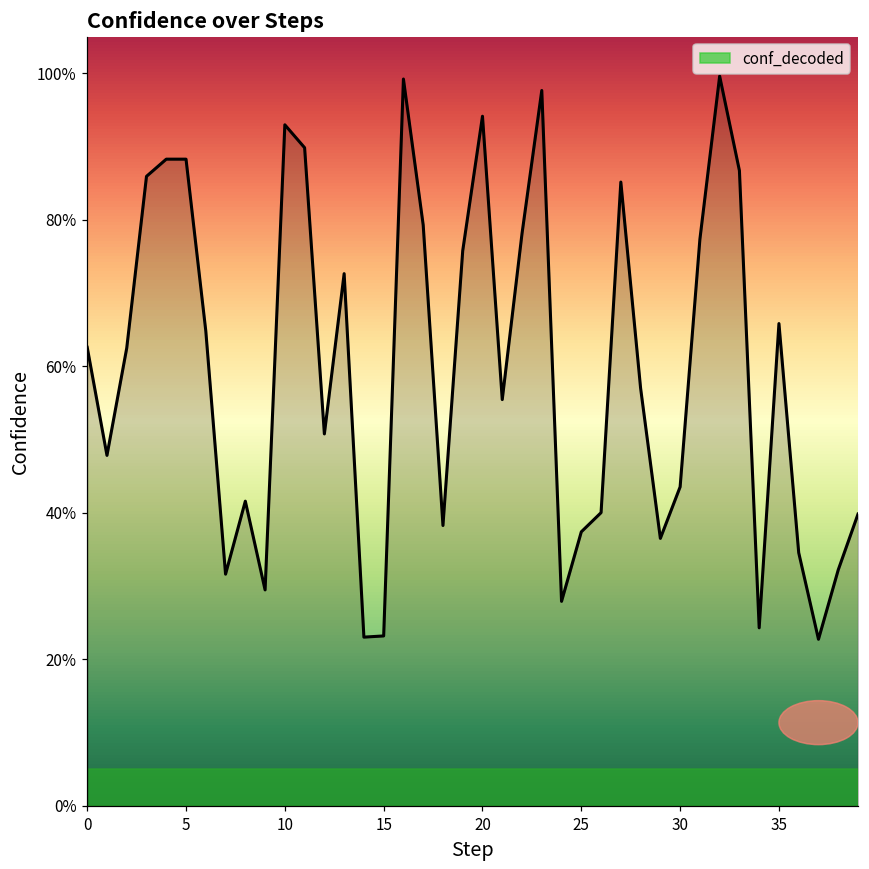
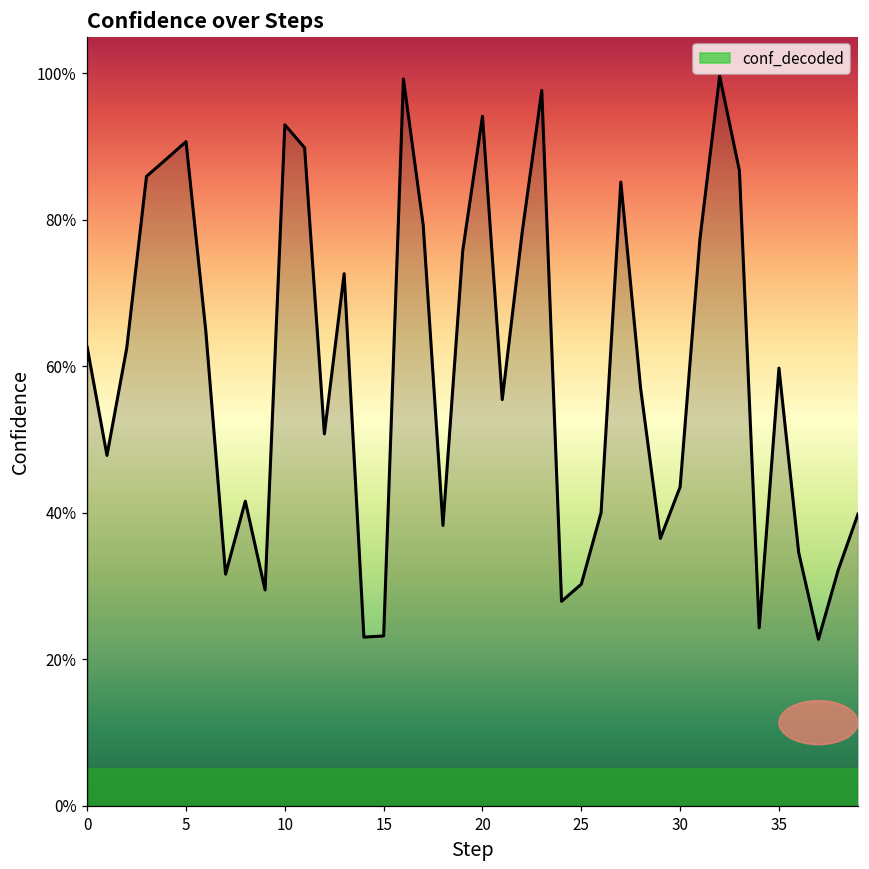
5: 88% -> 91%
25: 37% -> 30%
35: 66% -> 60%
